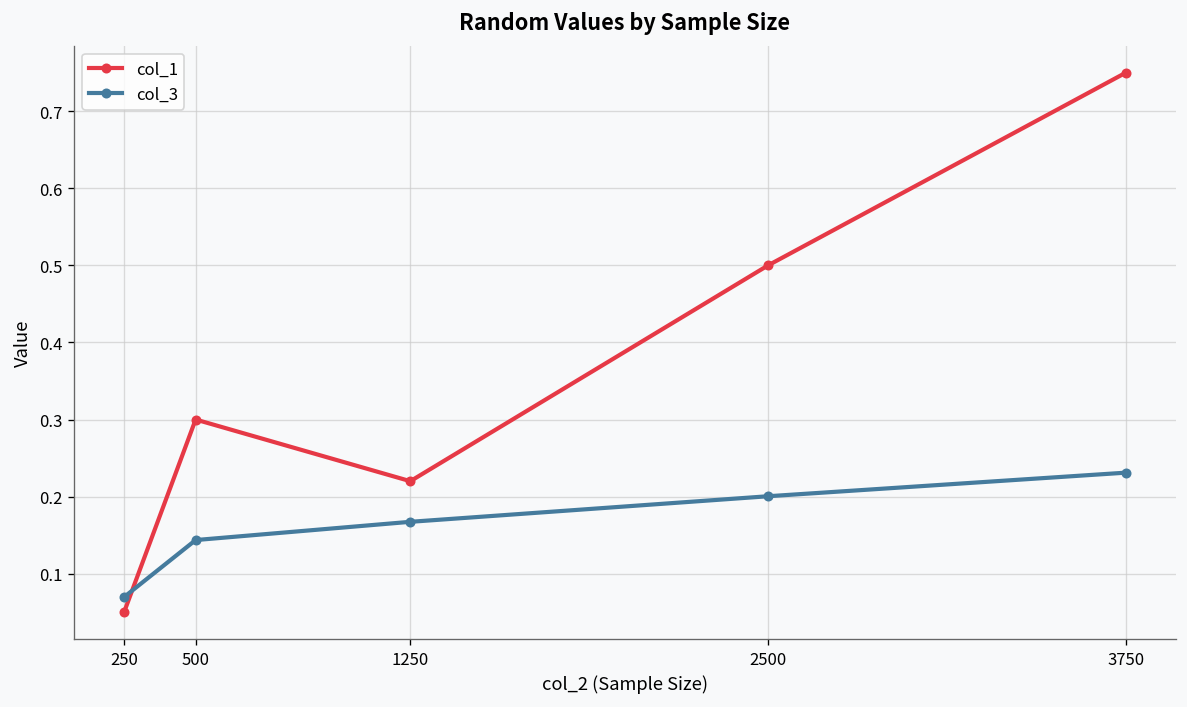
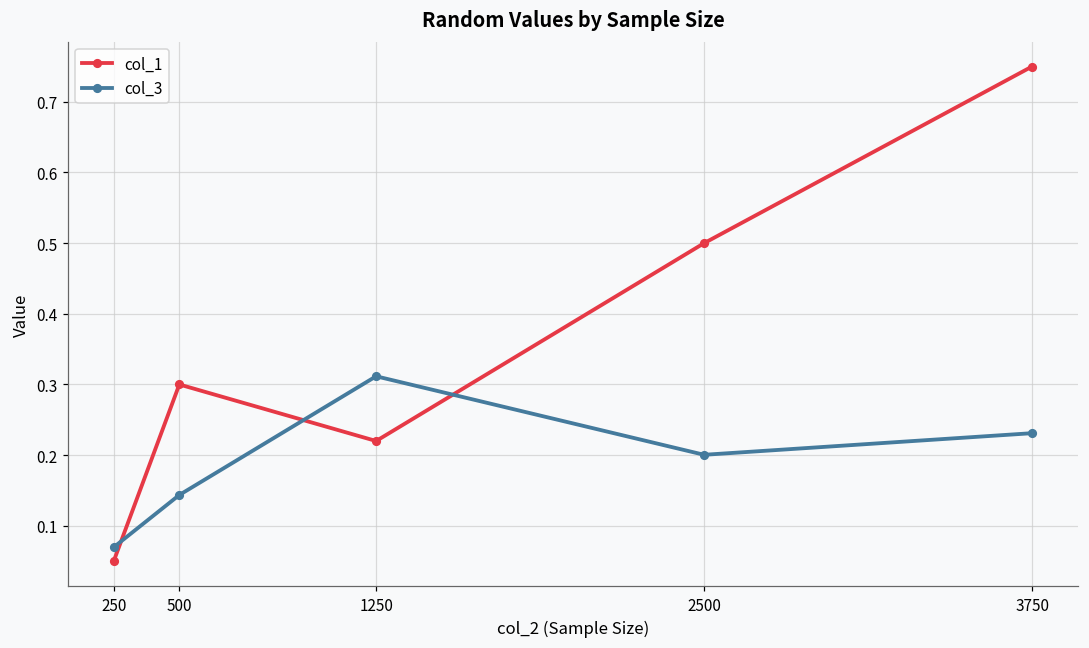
col_3, 1250: 0.17 -> 0.31
